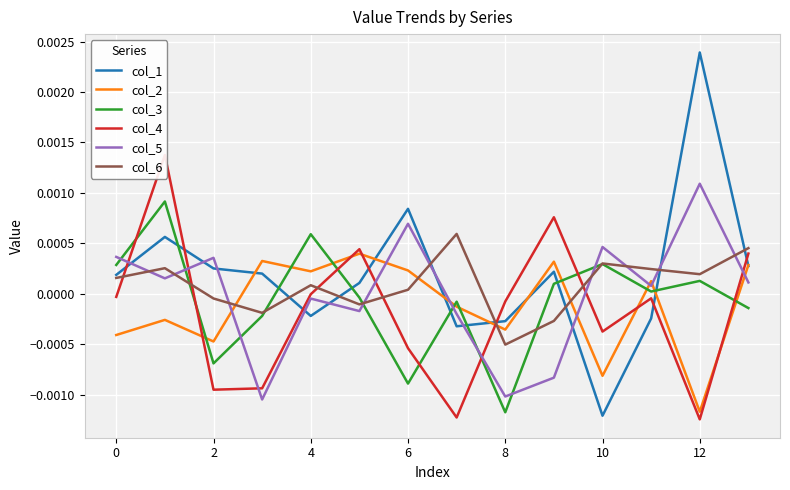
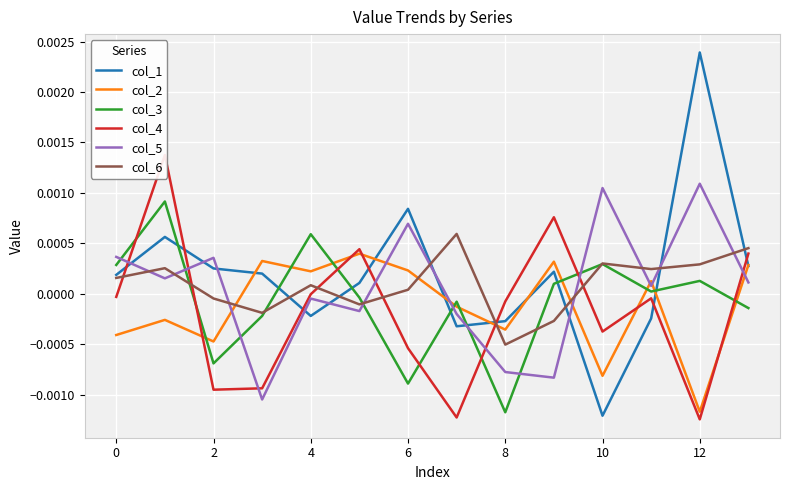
col_5, 8: -0.00102 -> -0.00078
col_5, 10: 0.00046 -> 0.00105
col_6, 12: 0.00019 -> 0.00029
